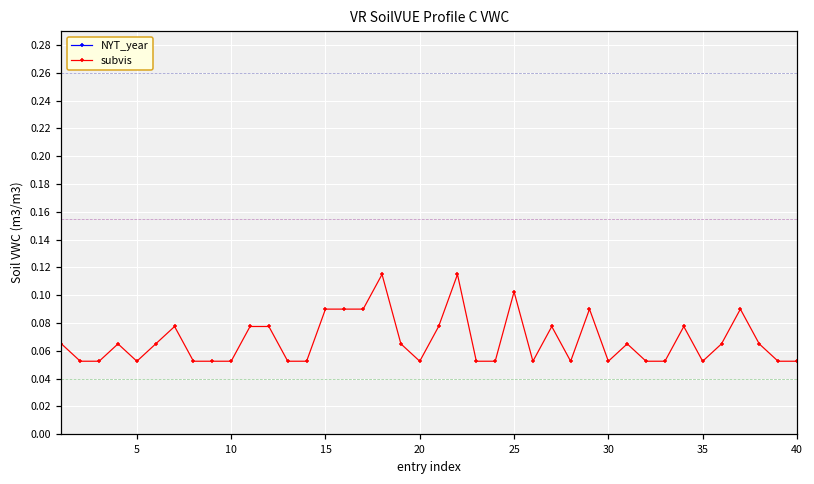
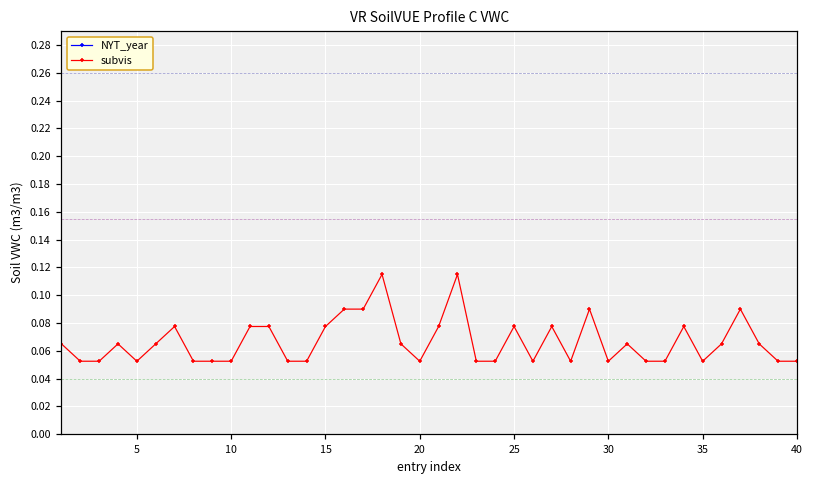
subvis, 15: 0.090 -> 0.078
subvis, 25: 0.103 -> 0.078
